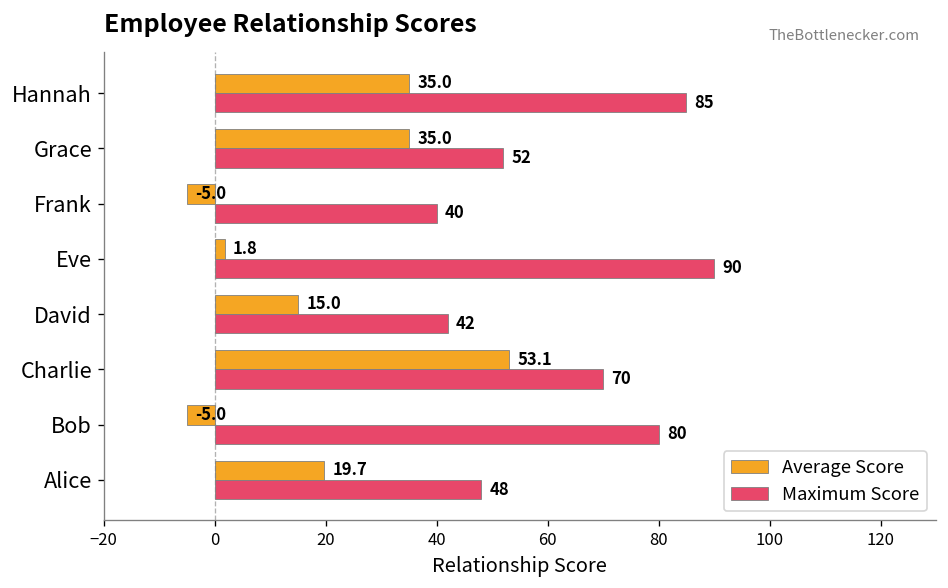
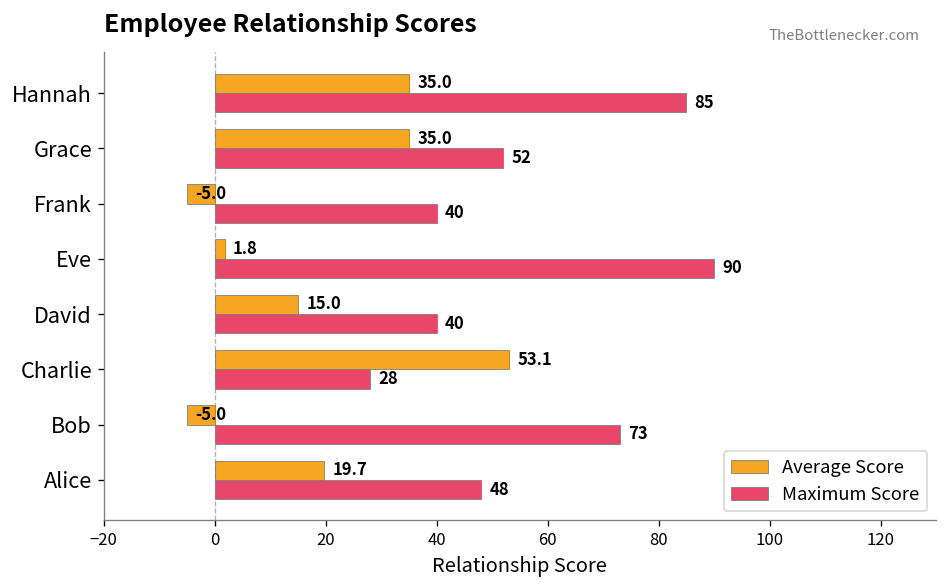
Maximum Score, David: 42 -> 40
Maximum Score, Charlie: 70 -> 28
Maximum Score, Bob: 80 -> 73
